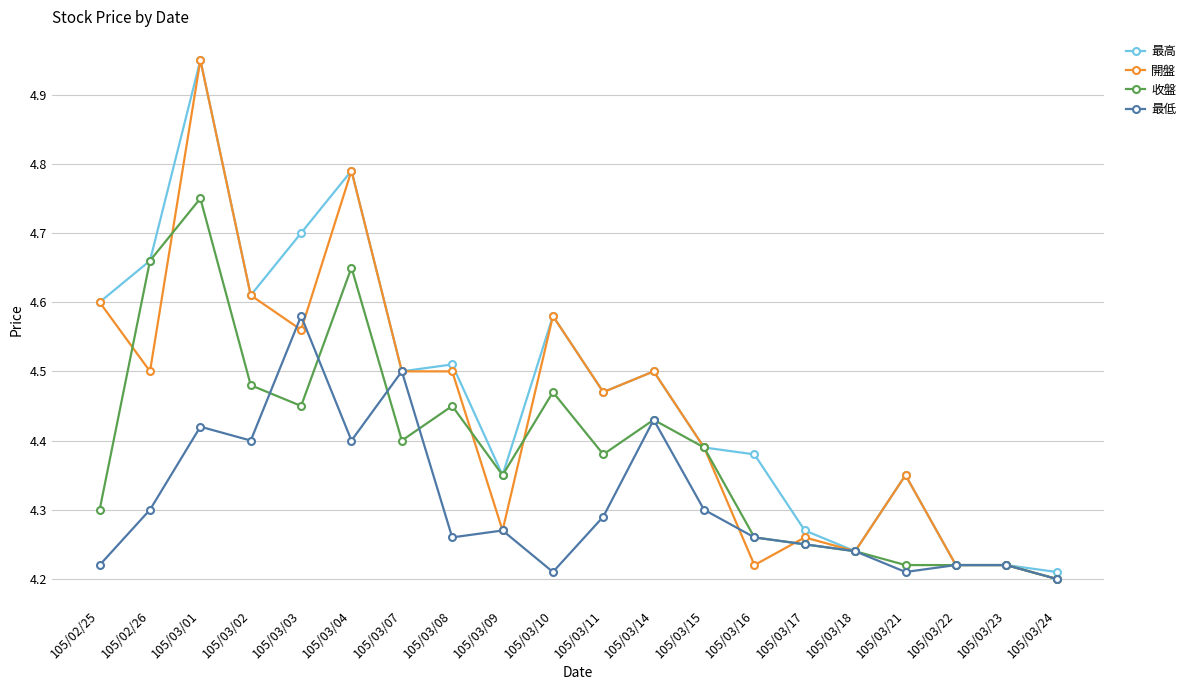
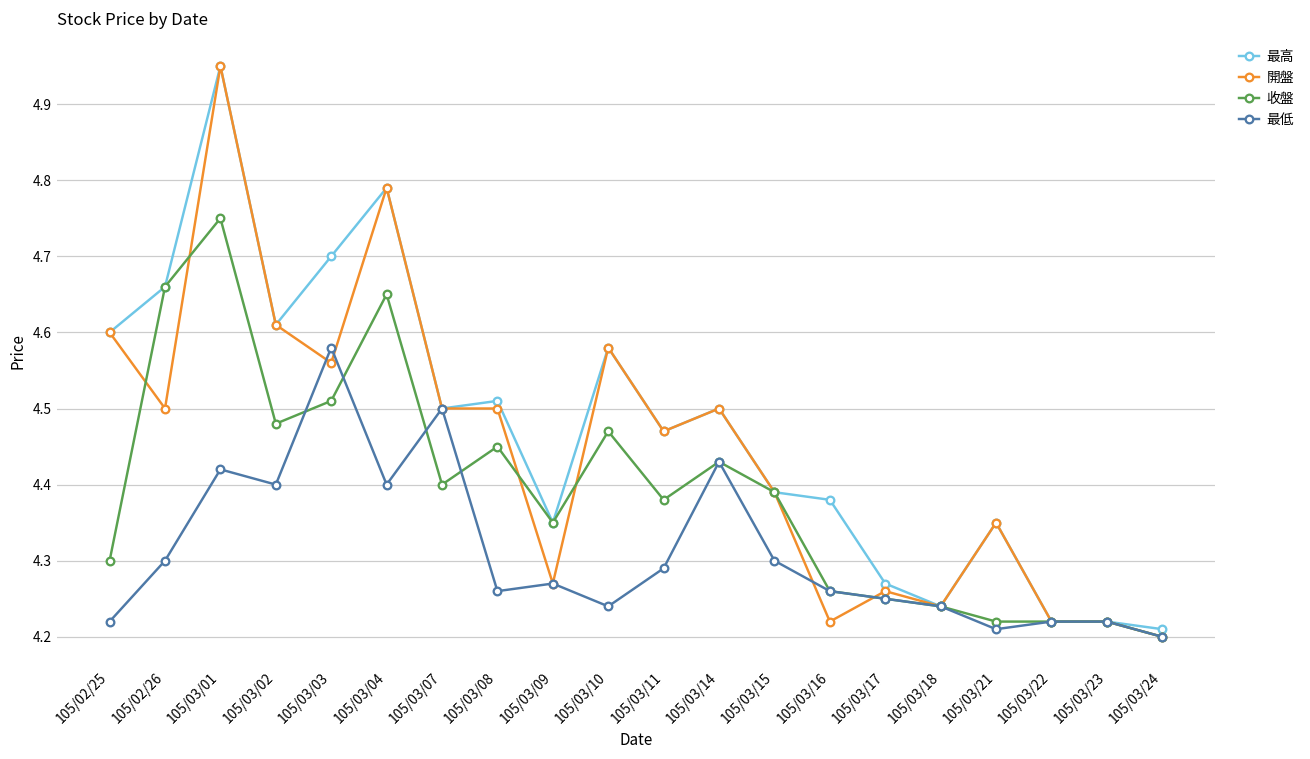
收盤, 105/03/03: 4.45 -> 4.51
最低, 105/03/10: 4.21 -> 4.24
